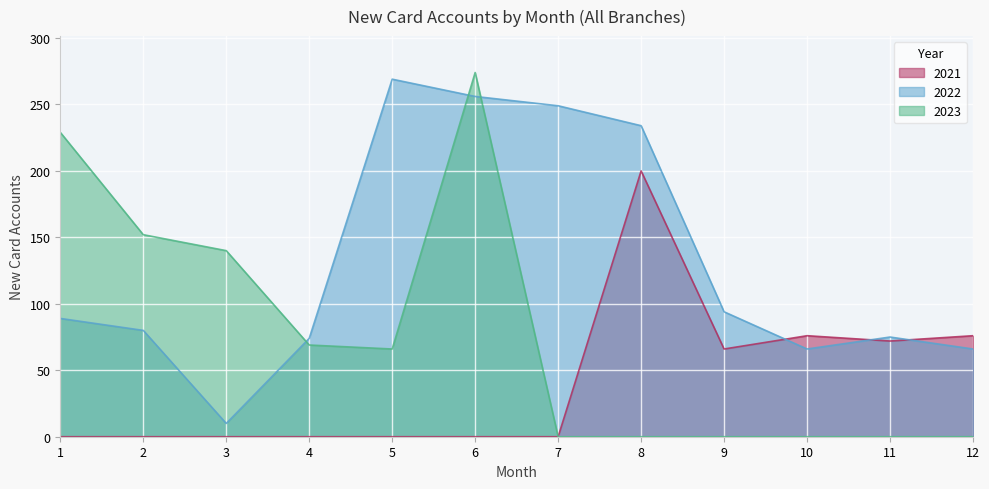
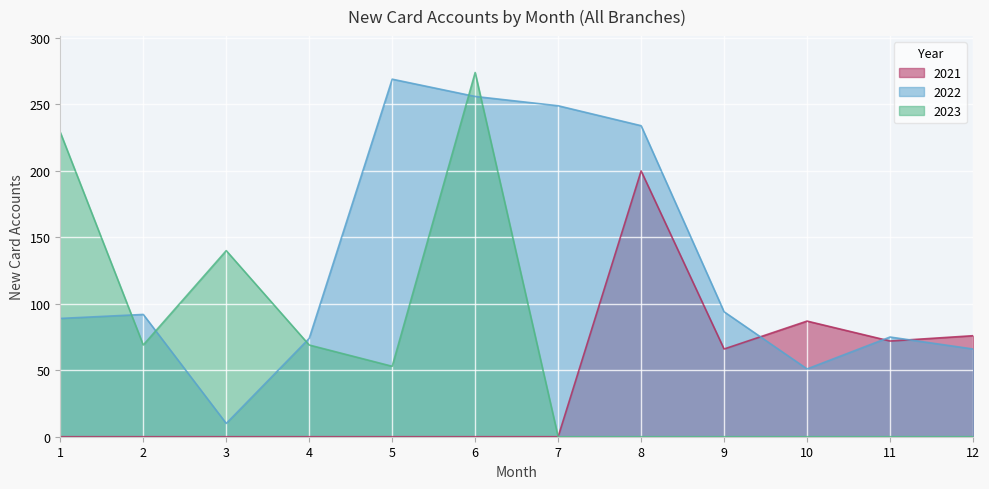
2022, 2: 80 -> 92
2023, 2: 152 -> 69
2023, 5: 66 -> 53
2021, 10: 76 -> 87
2022, 10: 66 -> 51
